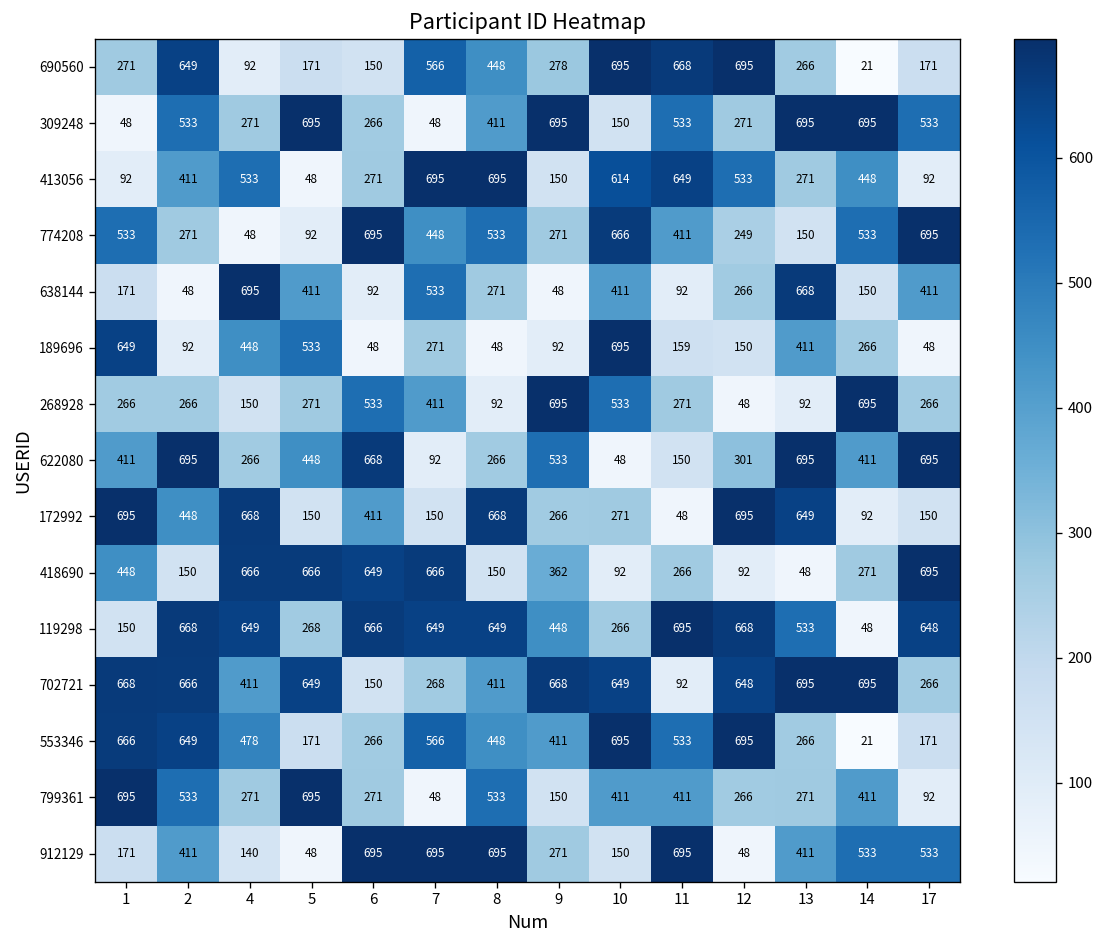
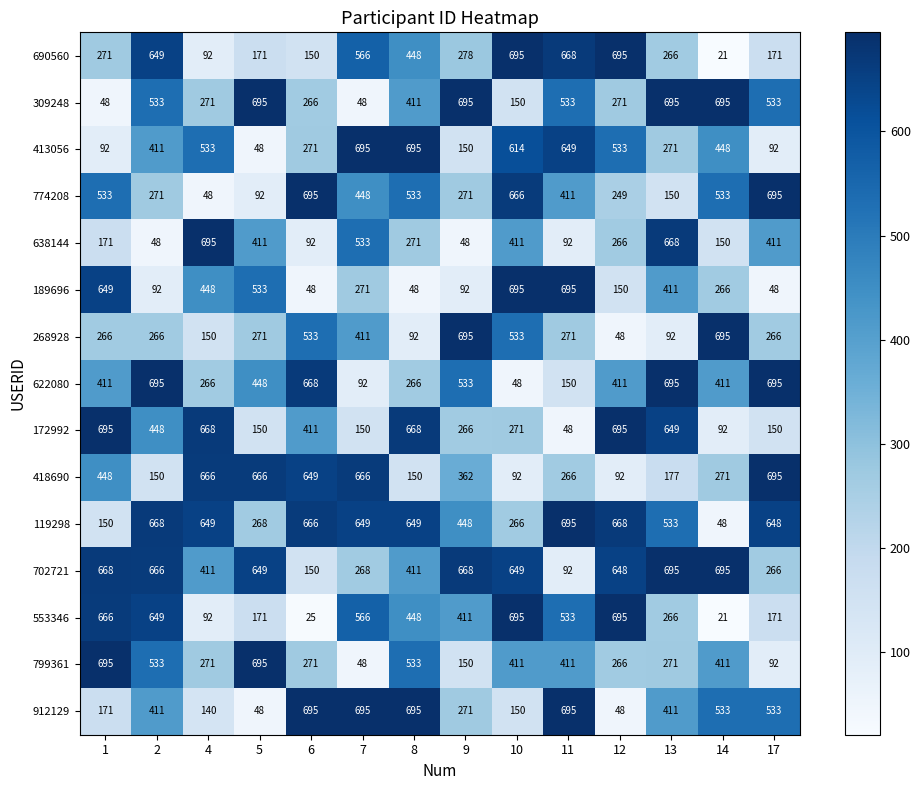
189696, 11: 159 -> 695
622080, 12: 301 -> 411
418690, 13: 48 -> 177
553346, 4: 478 -> 92
553346, 6: 266 -> 25
